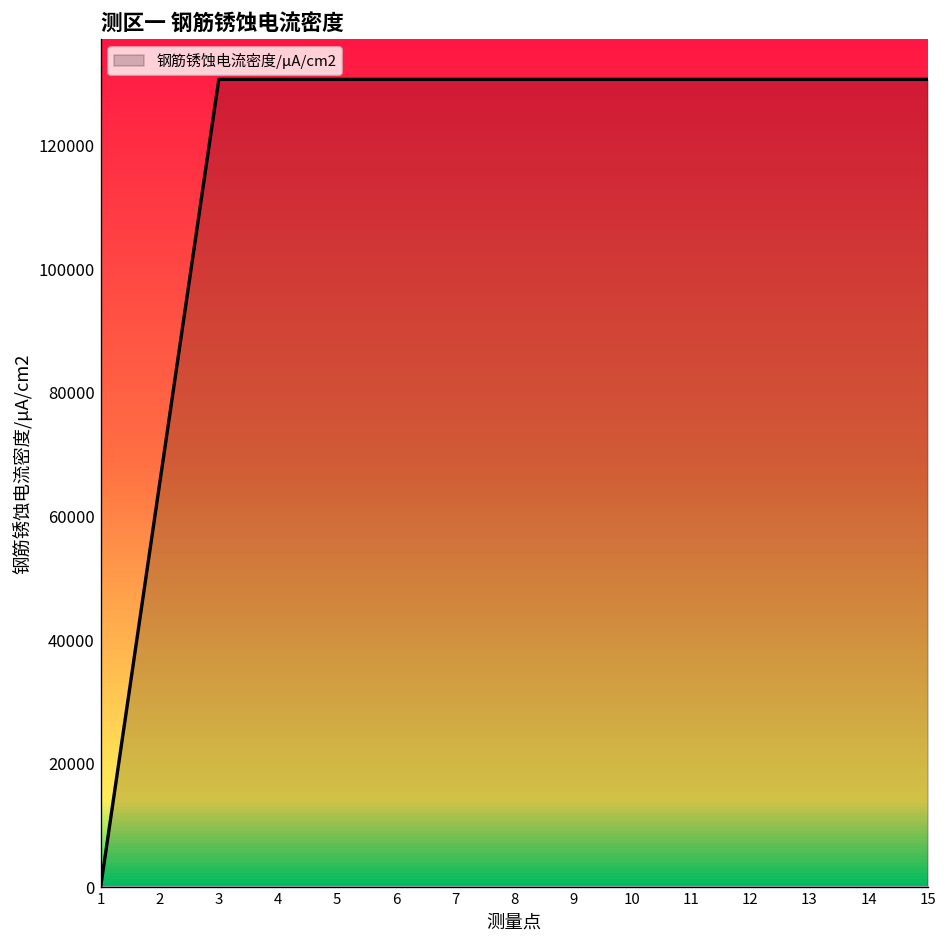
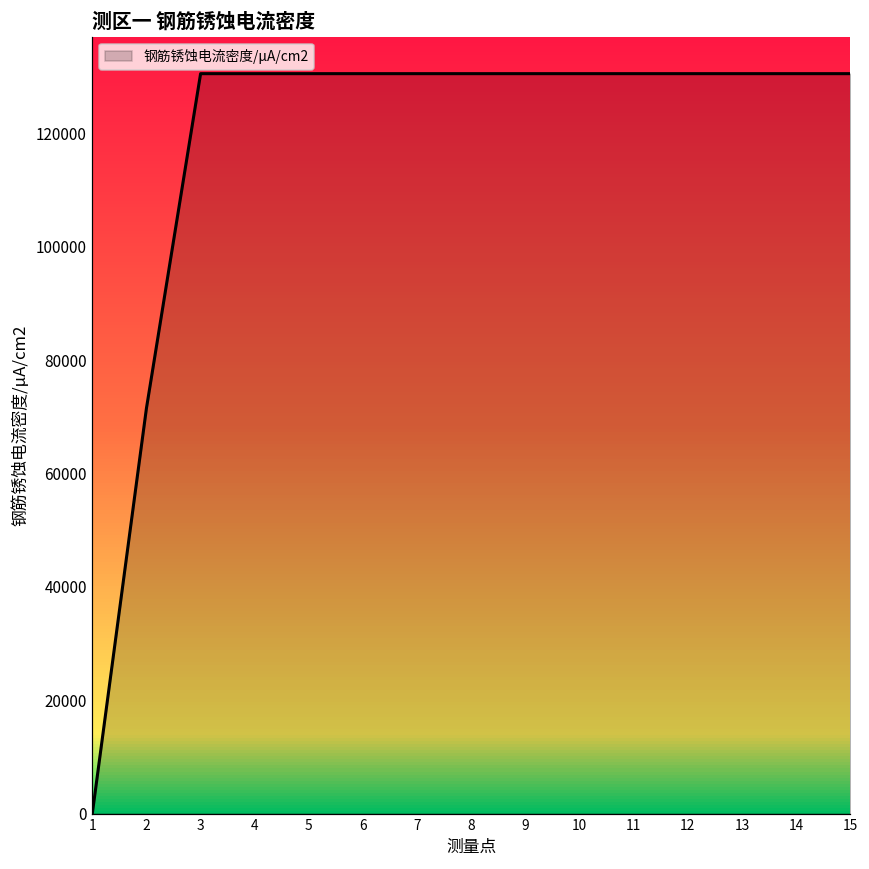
2: 65000 -> 72000
